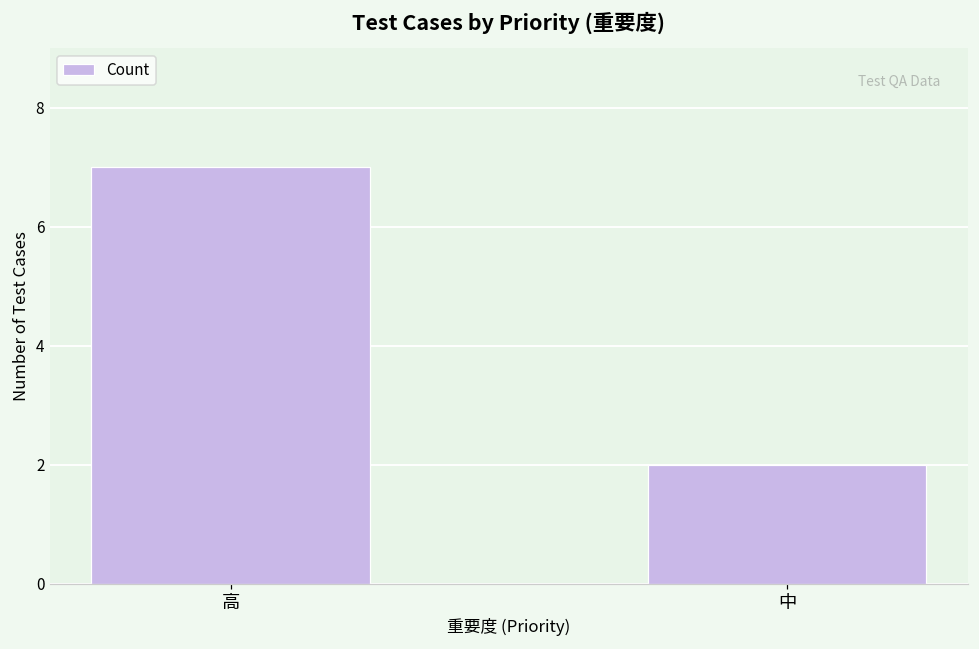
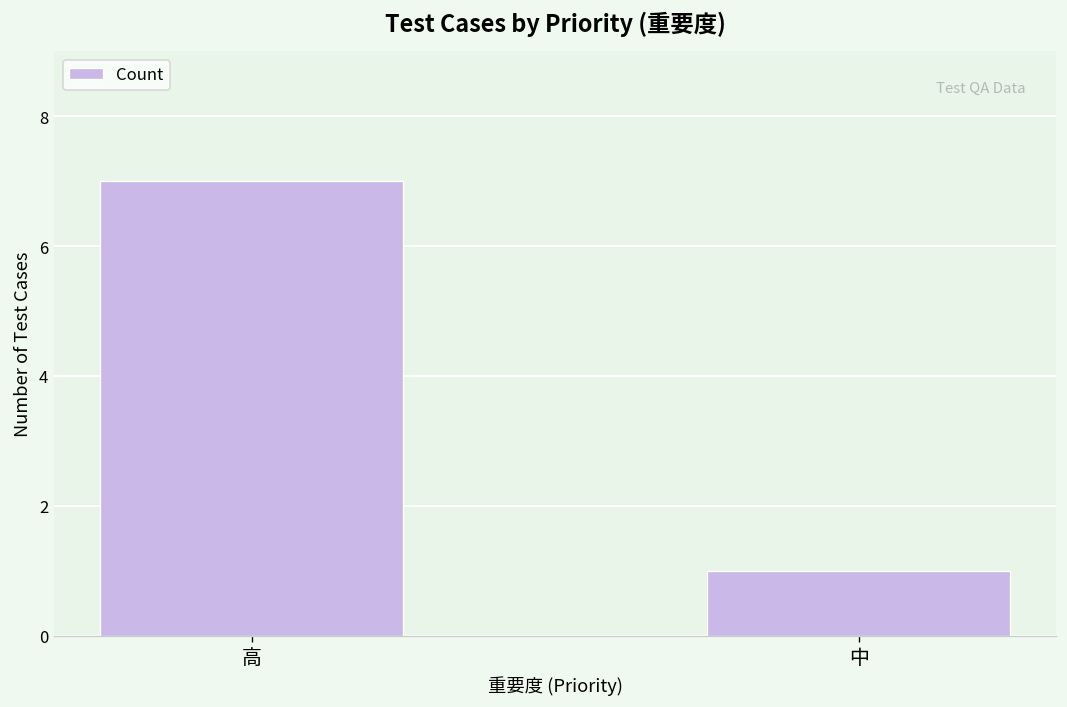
中: 2 -> 1
